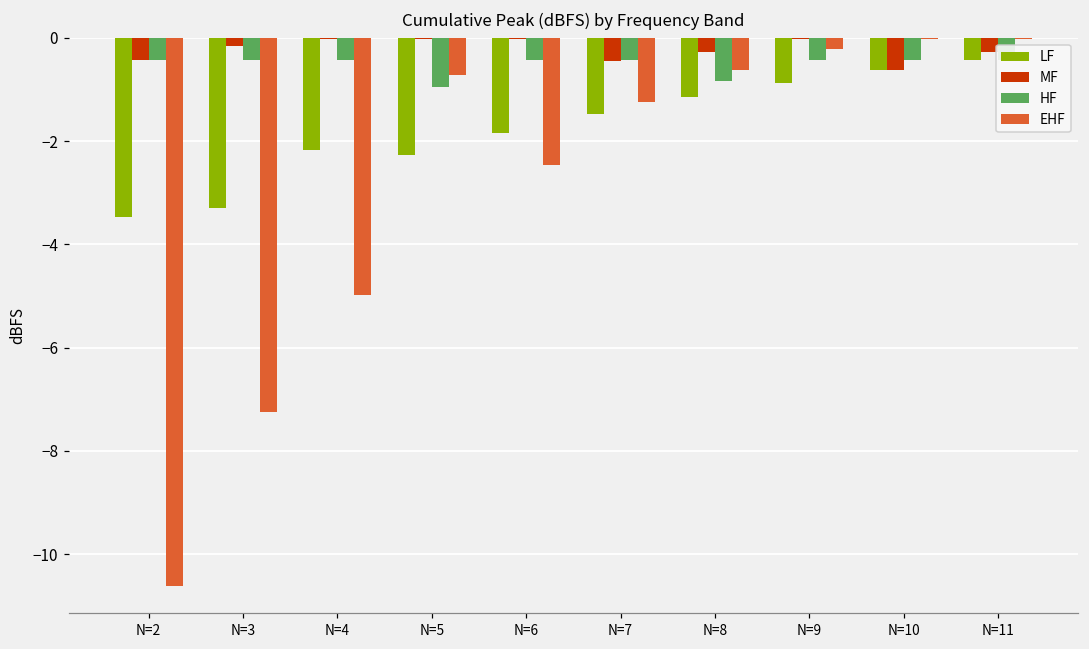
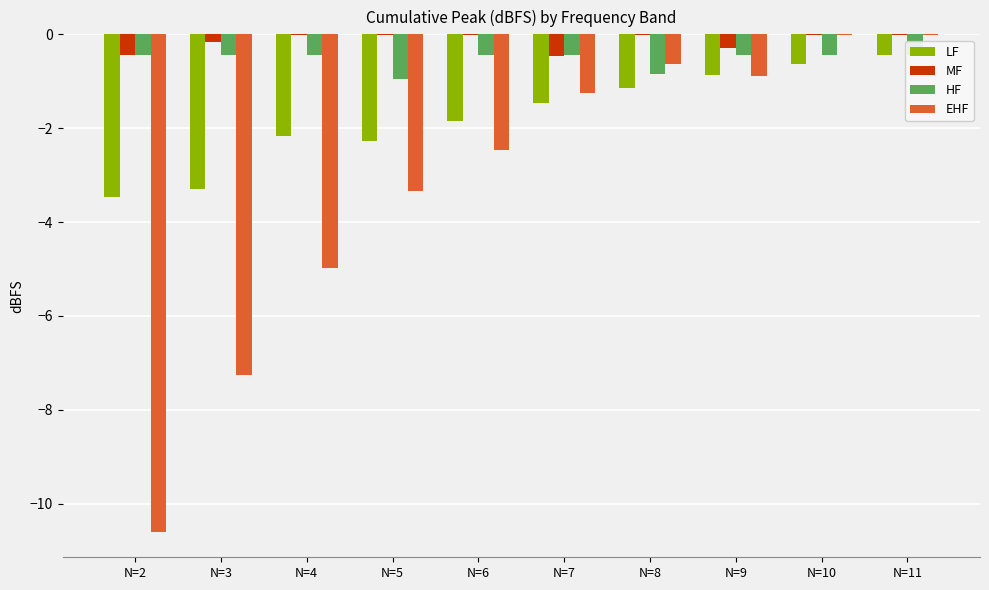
EHF, N=5: -0.7 -> -3.3
MF, N=8: -0.3 -> 0.0
MF, N=9: 0.0 -> -0.3
EHF, N=9: -0.2 -> -0.9
MF, N=10: -0.6 -> 0.0
MF, N=11: -0.3 -> 0.0
